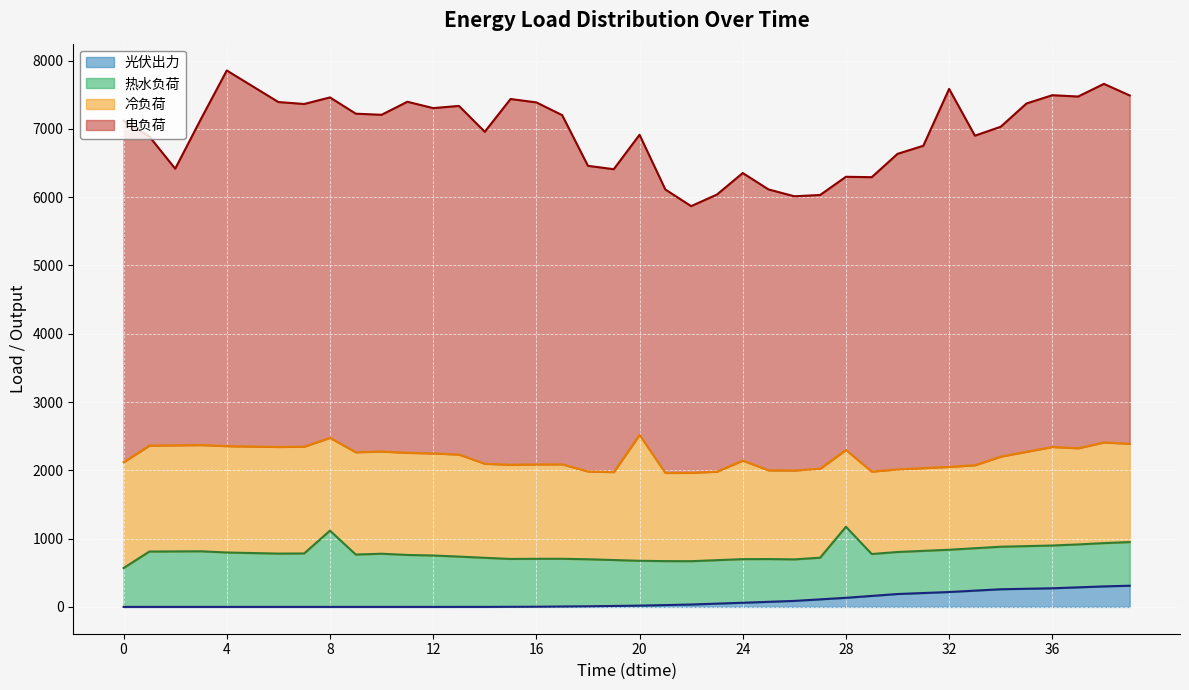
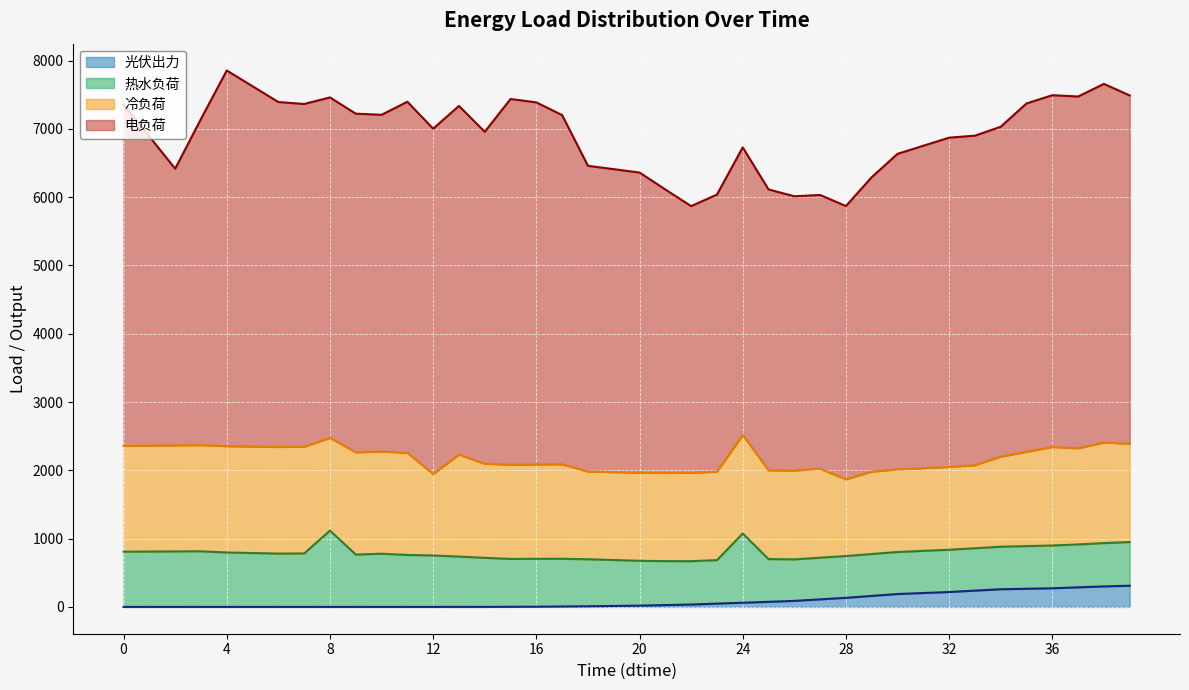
热水负荷, 0: 600 -> 800
冷负荷, 12: 1500 -> 1200
冷负荷, 20: 1800 -> 1300
热水负荷, 24: 600 -> 1000
热水负荷, 28: 1000 -> 600
电负荷, 32: 5500 -> 4800
